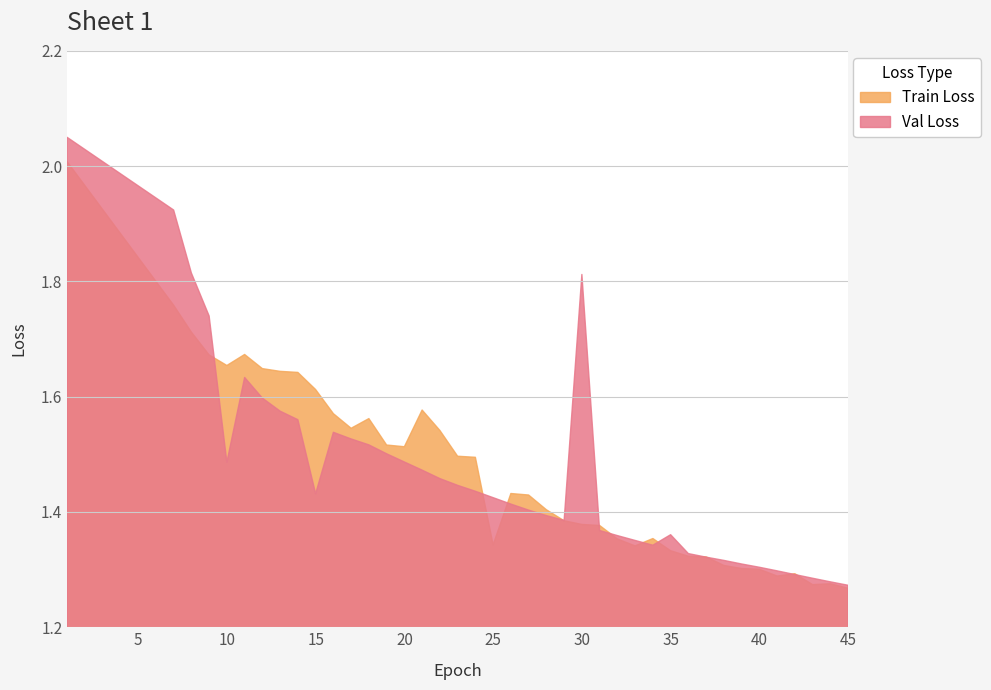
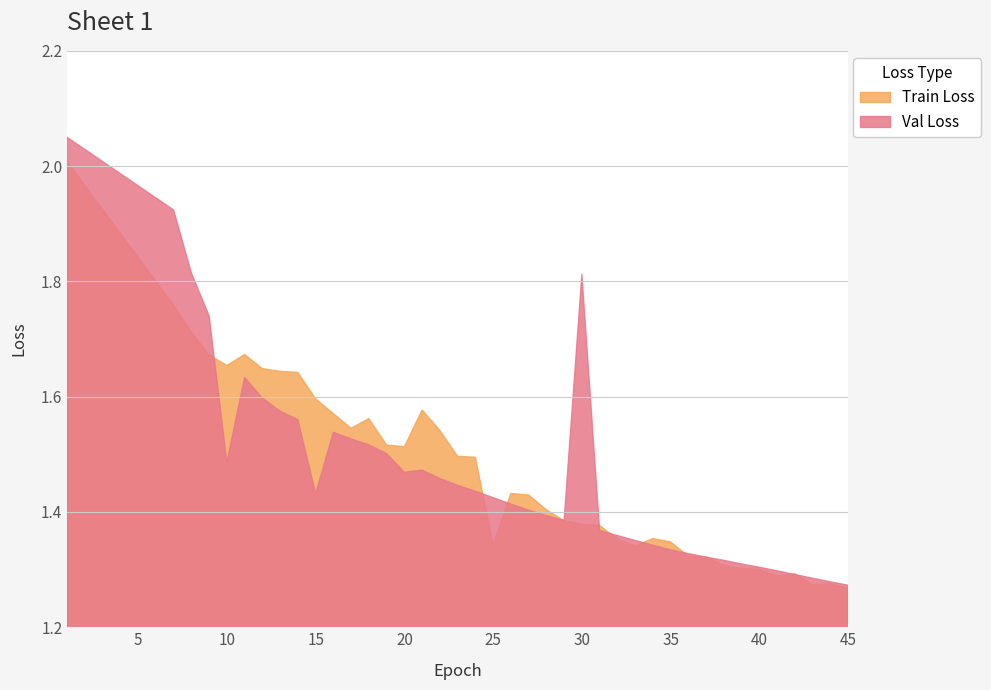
Train Loss, 15: 1.61 -> 1.60
Val Loss, 20: 1.49 -> 1.47
Train Loss, 35: 1.33 -> 1.35
Val Loss, 35: 1.36 -> 1.33
